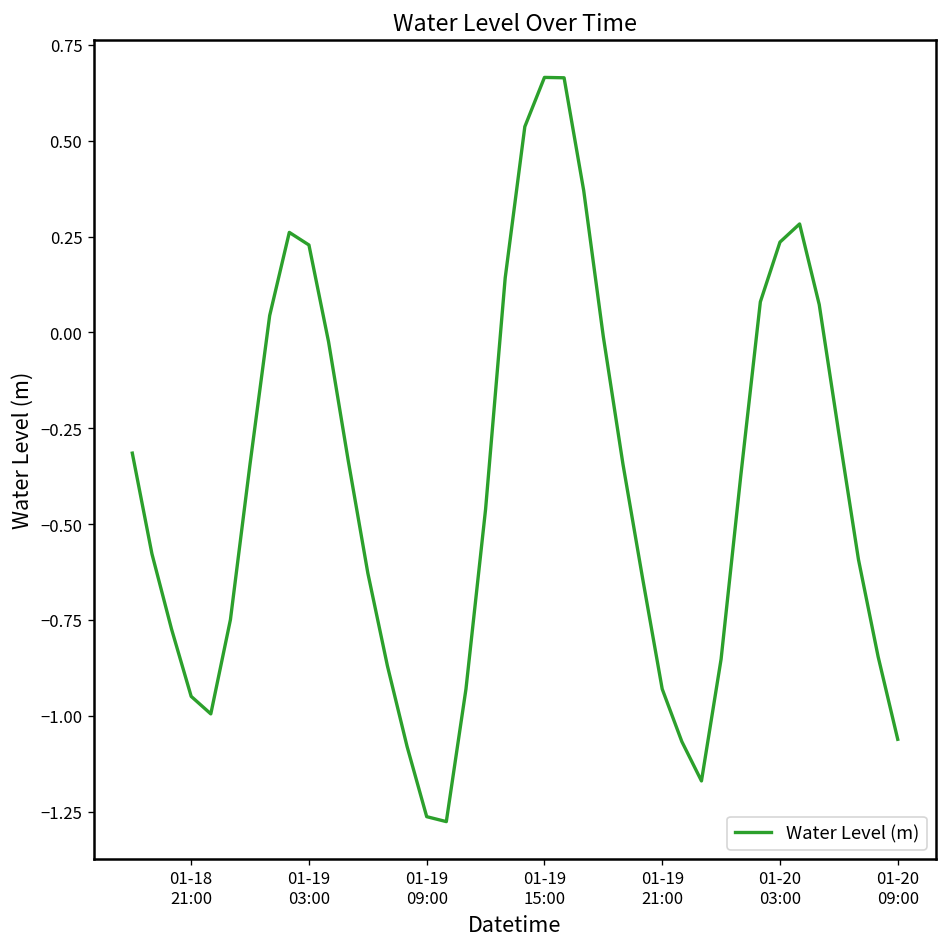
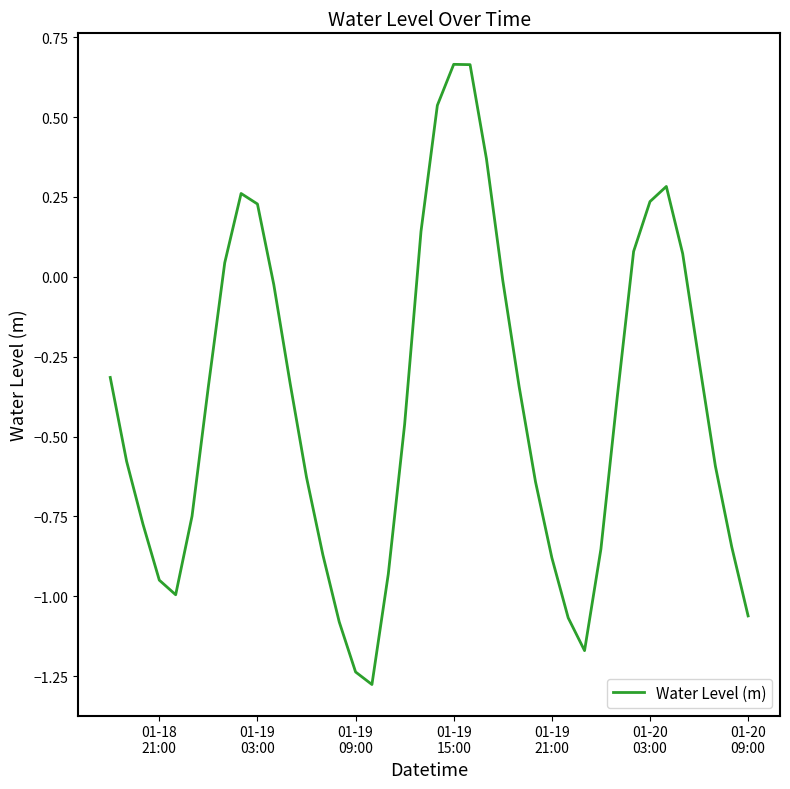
01-19 09:00: -1.26 -> -1.24
01-19 21:00: -0.93 -> -0.88
